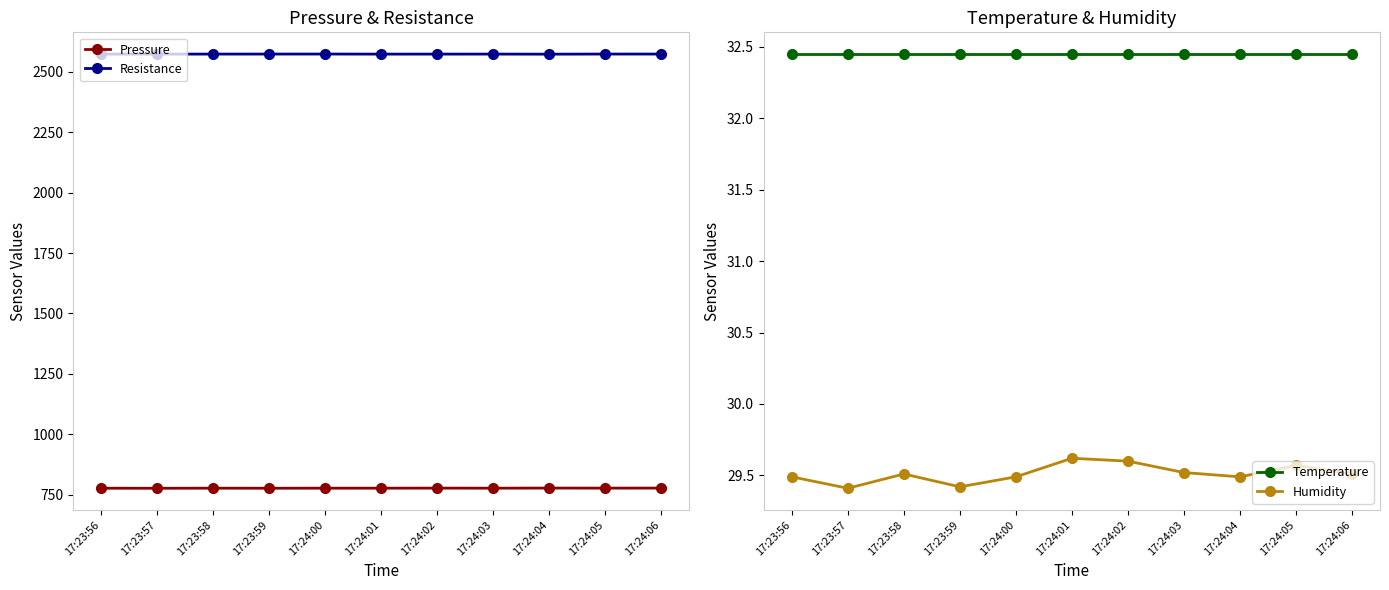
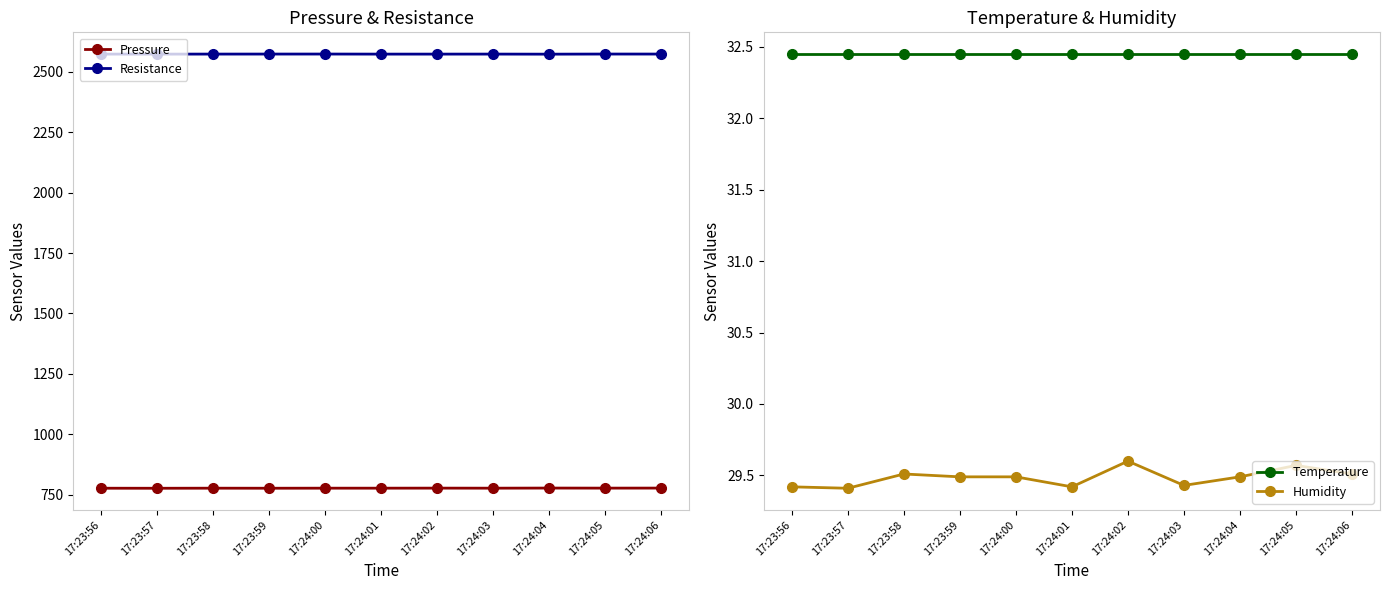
Temperature & Humidity, Humidity, 17:23:56: 29.49 -> 29.42
Temperature & Humidity, Humidity, 17:23:59: 29.42 -> 29.49
Temperature & Humidity, Humidity, 17:24:01: 29.62 -> 29.42
Temperature & Humidity, Humidity, 17:24:03: 29.52 -> 29.43
